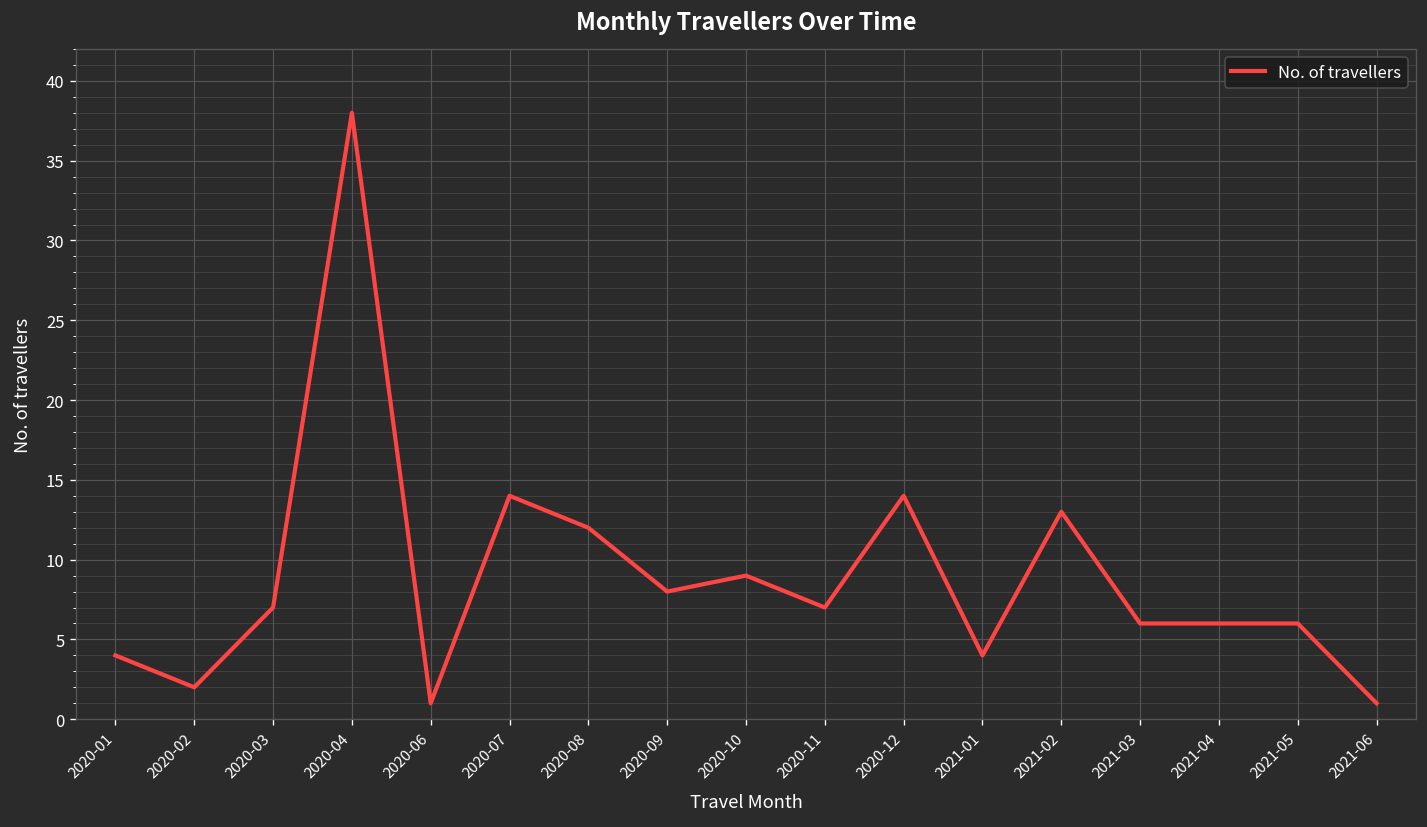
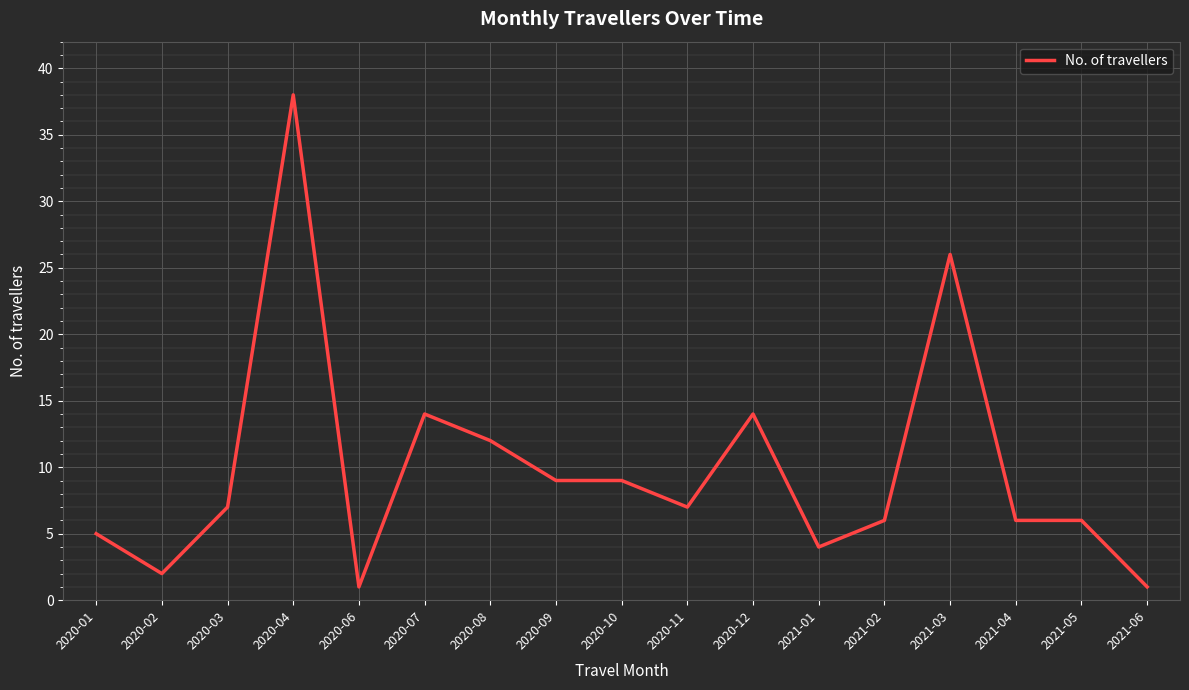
2020-01: 4 -> 5
2020-09: 8 -> 9
2021-02: 13 -> 6
2021-03: 6 -> 26
